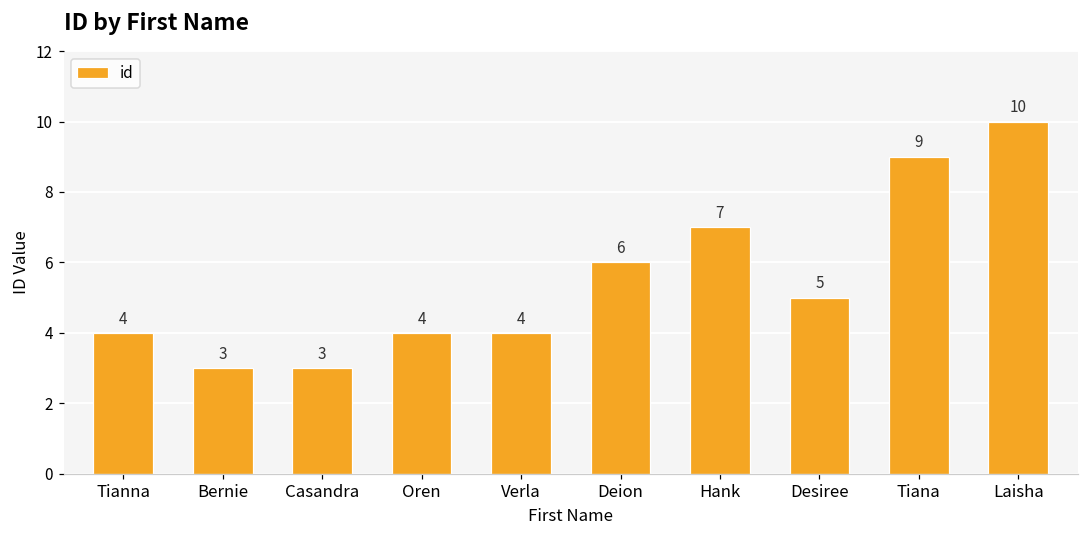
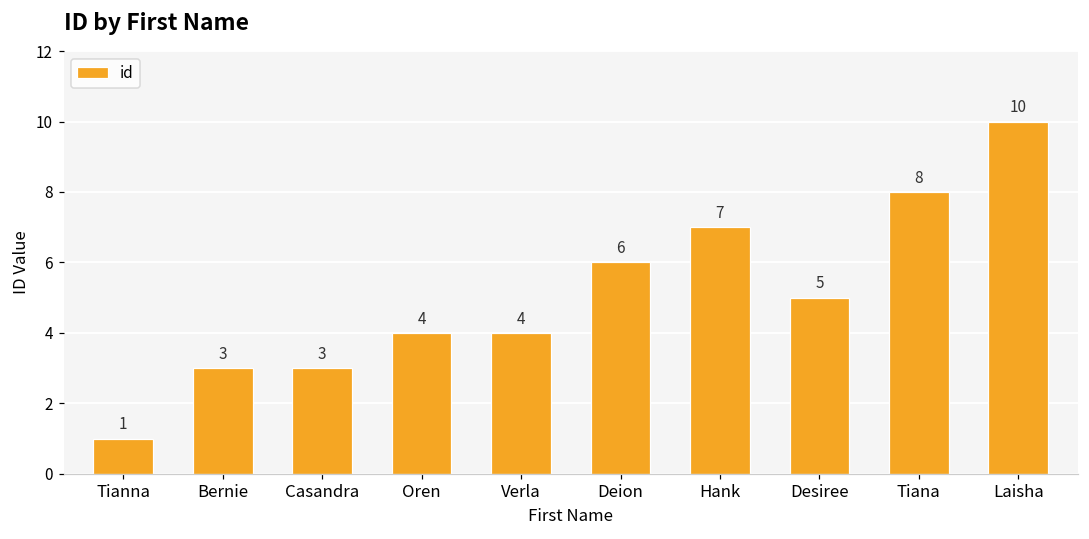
Tianna: 4 -> 1
Tiana: 9 -> 8
